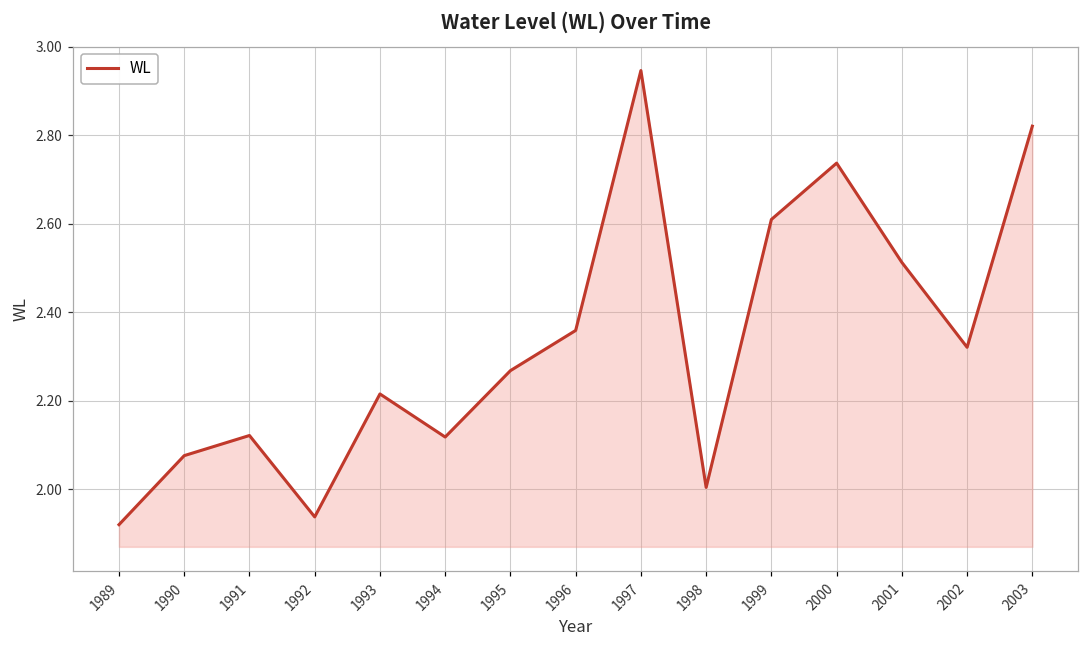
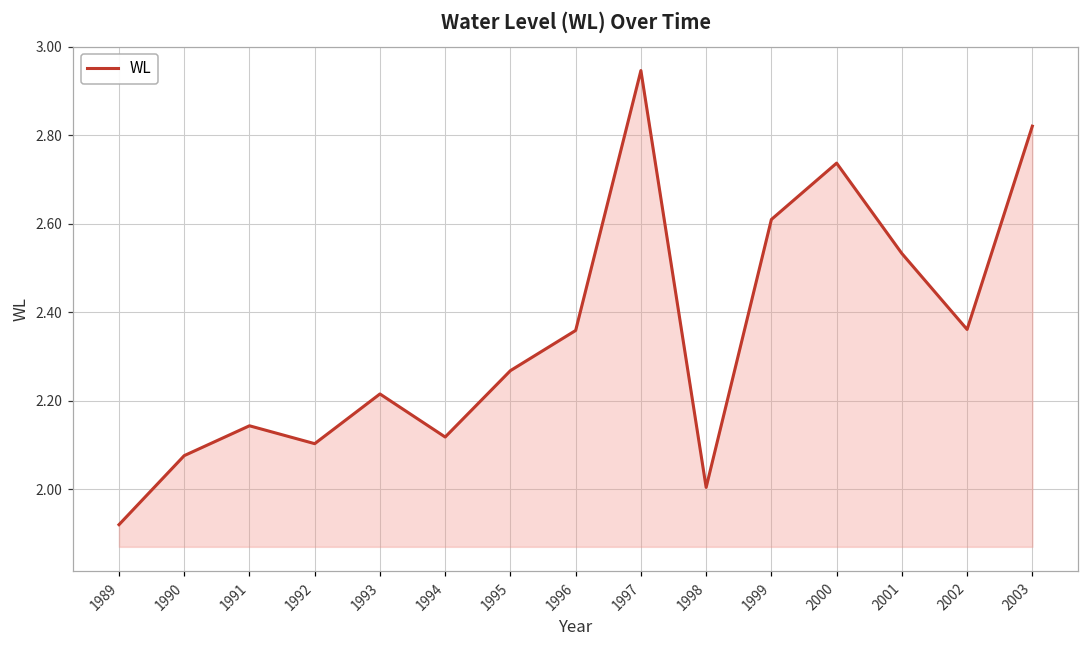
1991: 2.12 -> 2.14
1992: 1.94 -> 2.10
2001: 2.51 -> 2.53
2002: 2.32 -> 2.36
